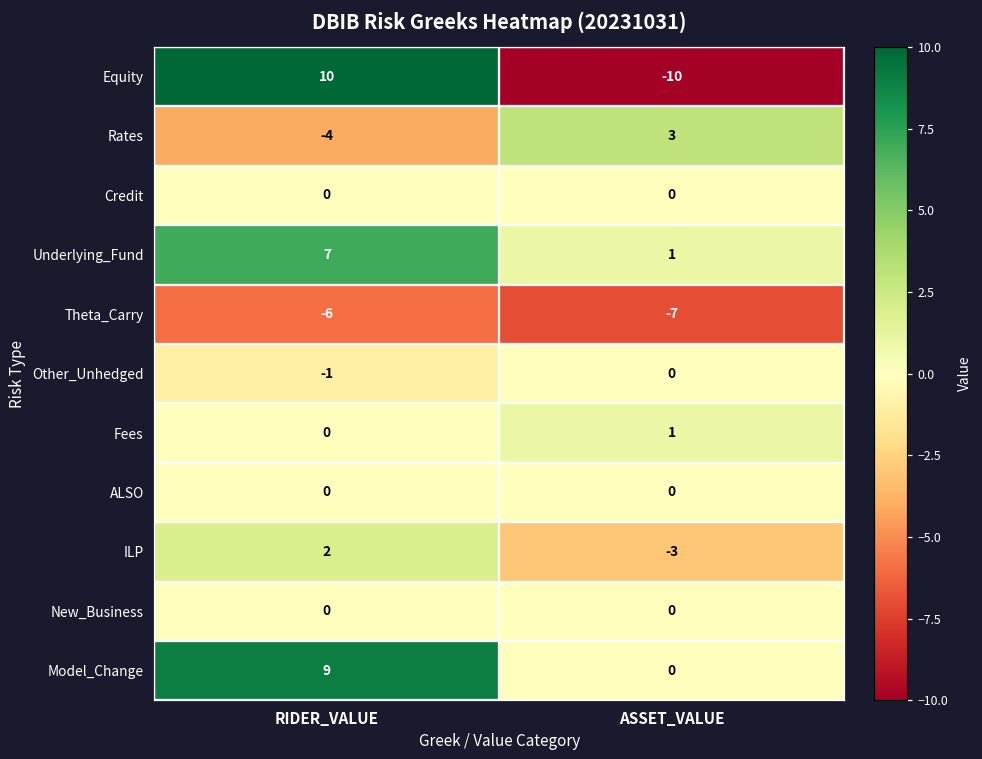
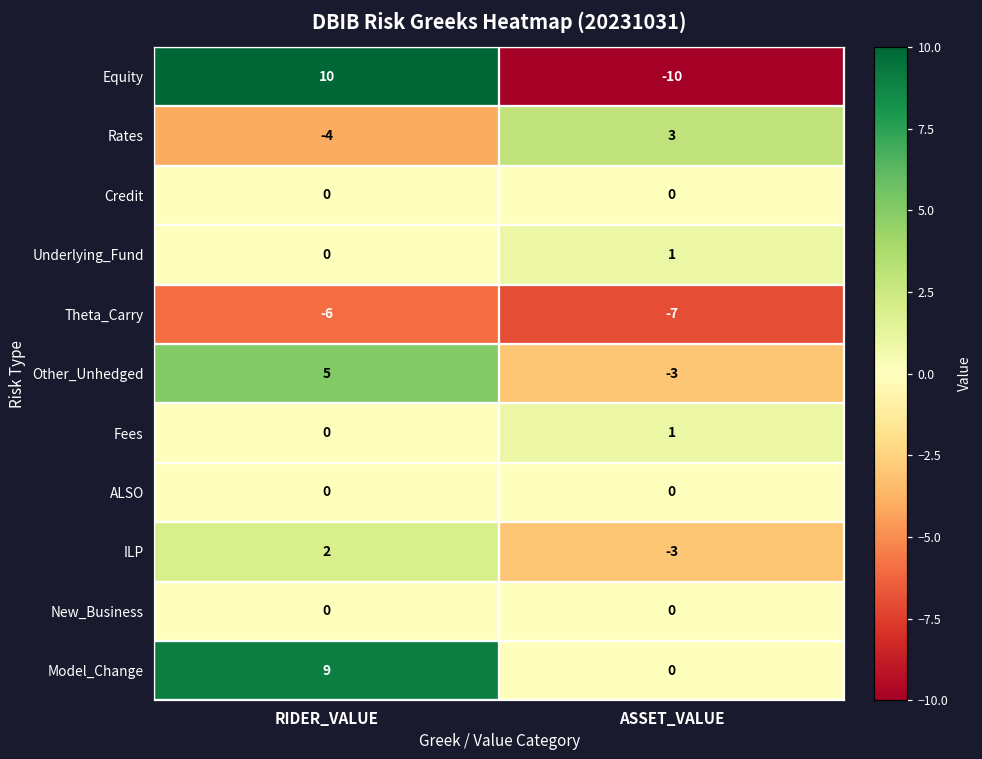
Underlying_Fund, RIDER_VALUE: 7 -> 0
Other_Unhedged, RIDER_VALUE: -1 -> 5
Other_Unhedged, ASSET_VALUE: 0 -> -3
